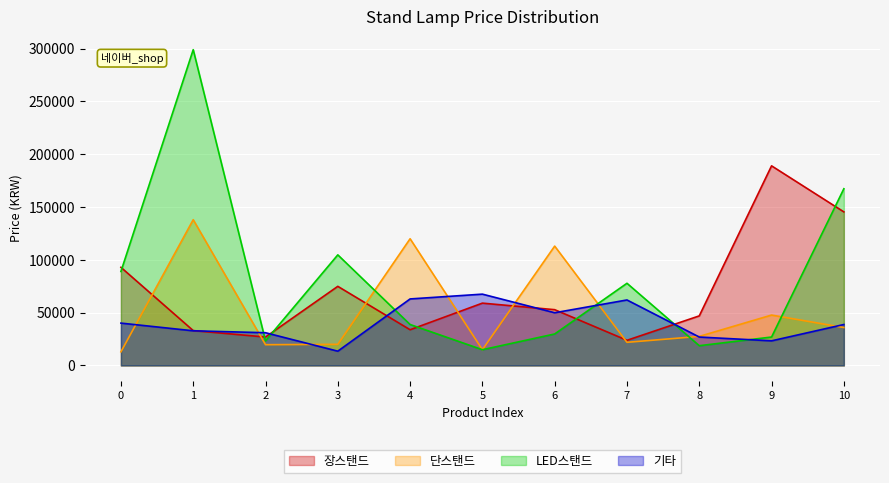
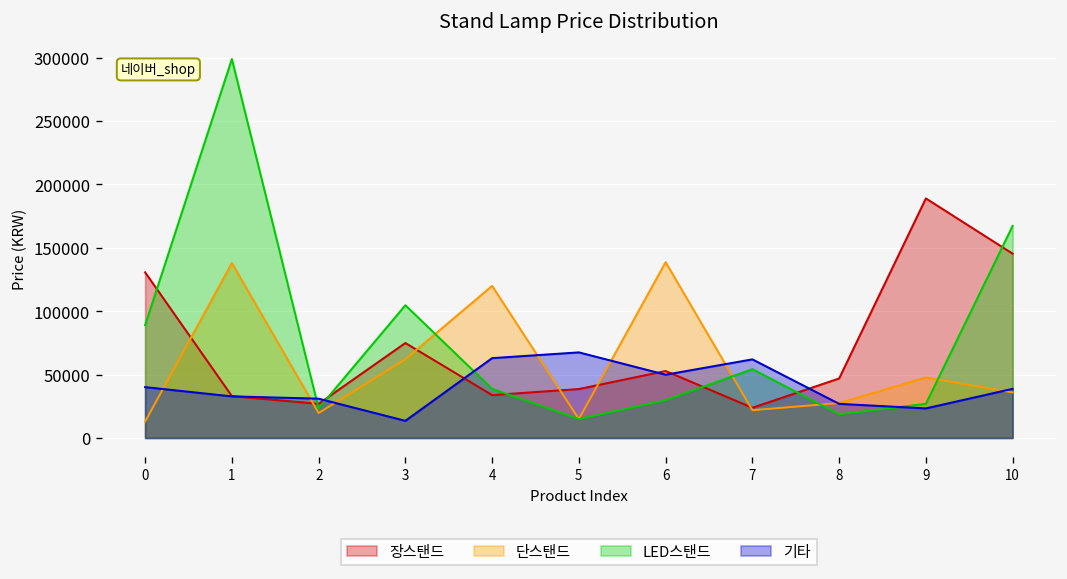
장스탠드, 0: 93000 -> 131000
단스탠드, 3: 20000 -> 62000
장스탠드, 5: 59000 -> 39000
단스탠드, 6: 113000 -> 139000
LED스탠드, 7: 78000 -> 54000
